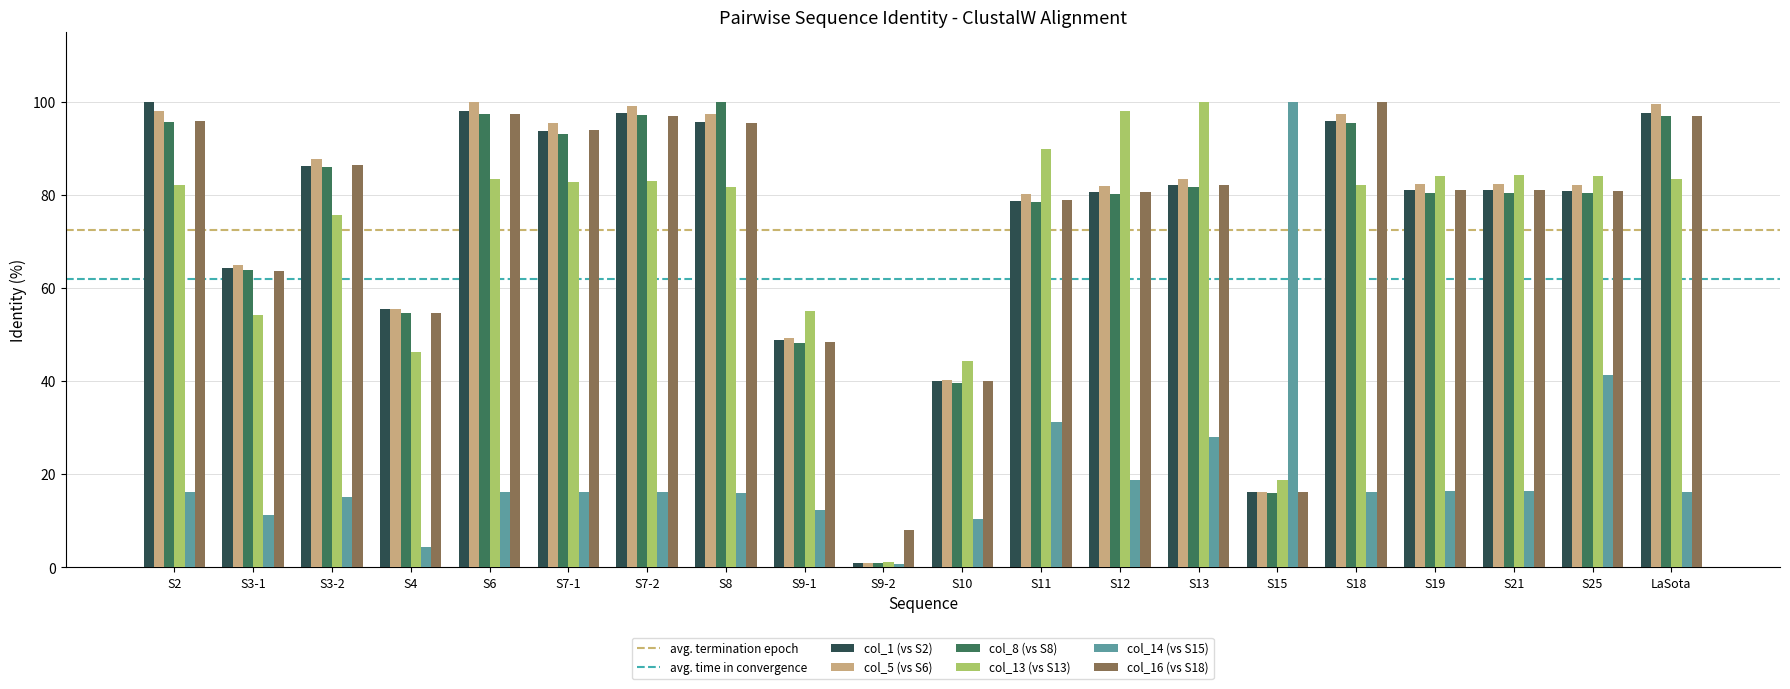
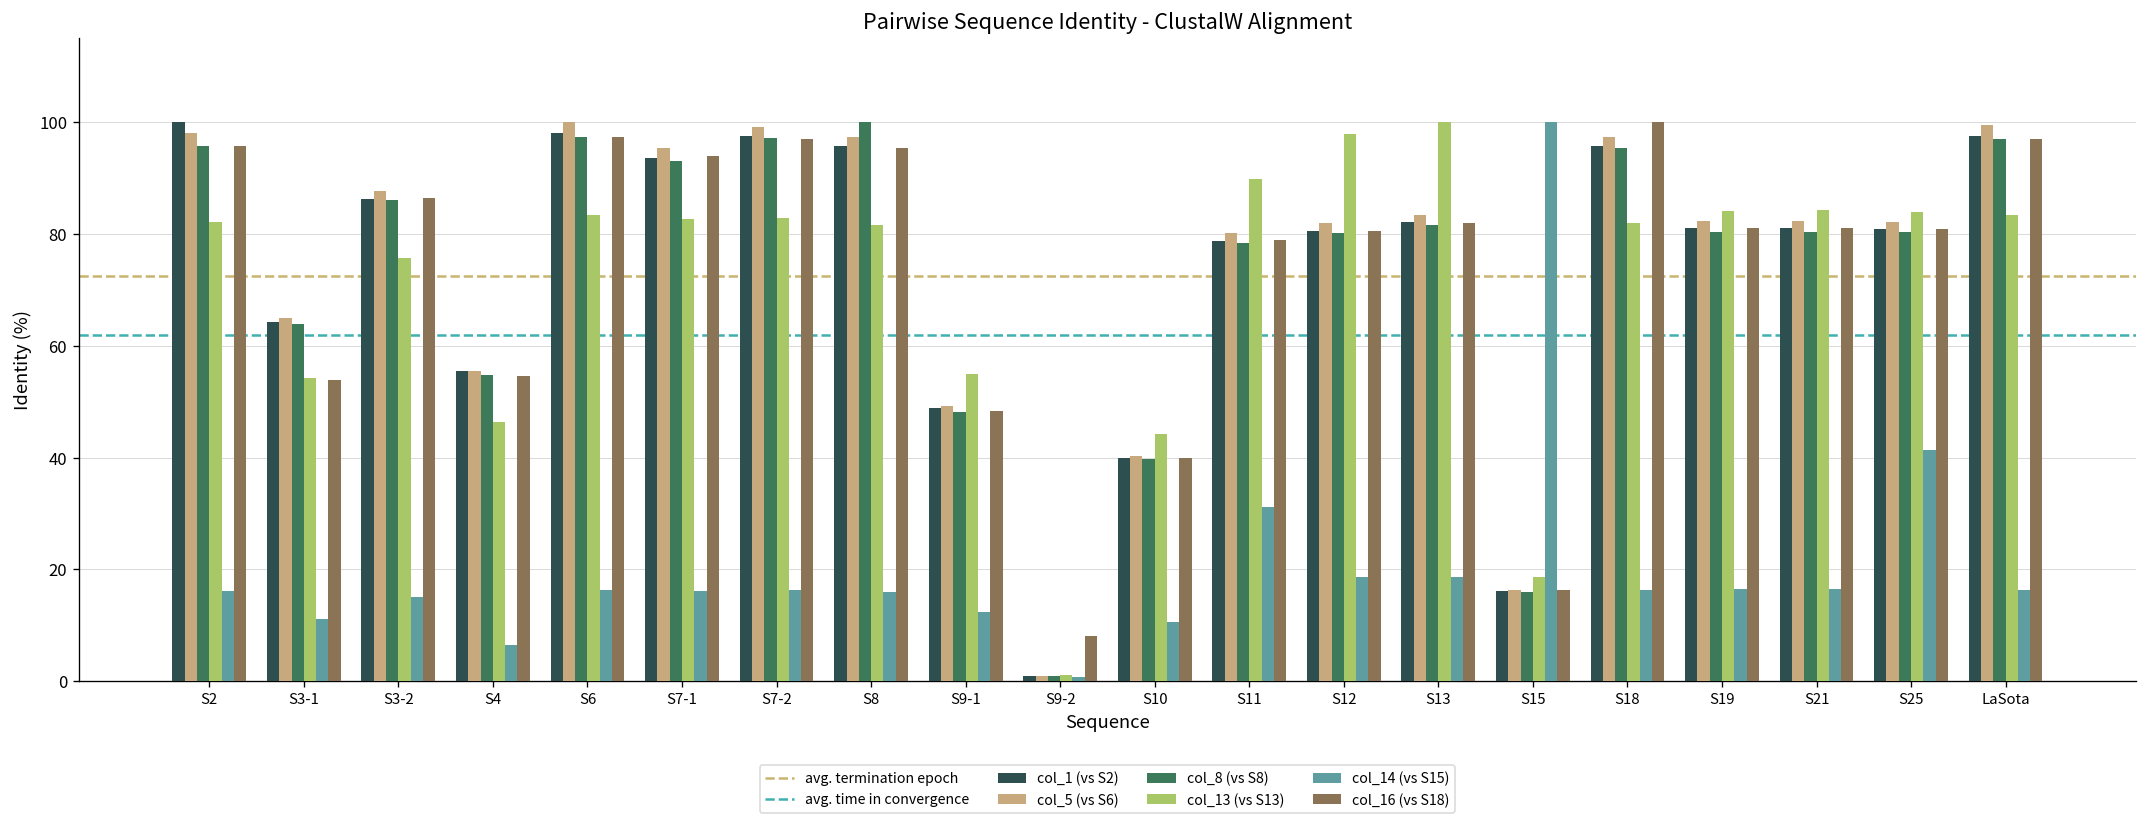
col_16 (vs S18), S3-1: 64 -> 54
col_14 (vs S15), S4: 4 -> 6
col_14 (vs S15), S13: 28 -> 19
